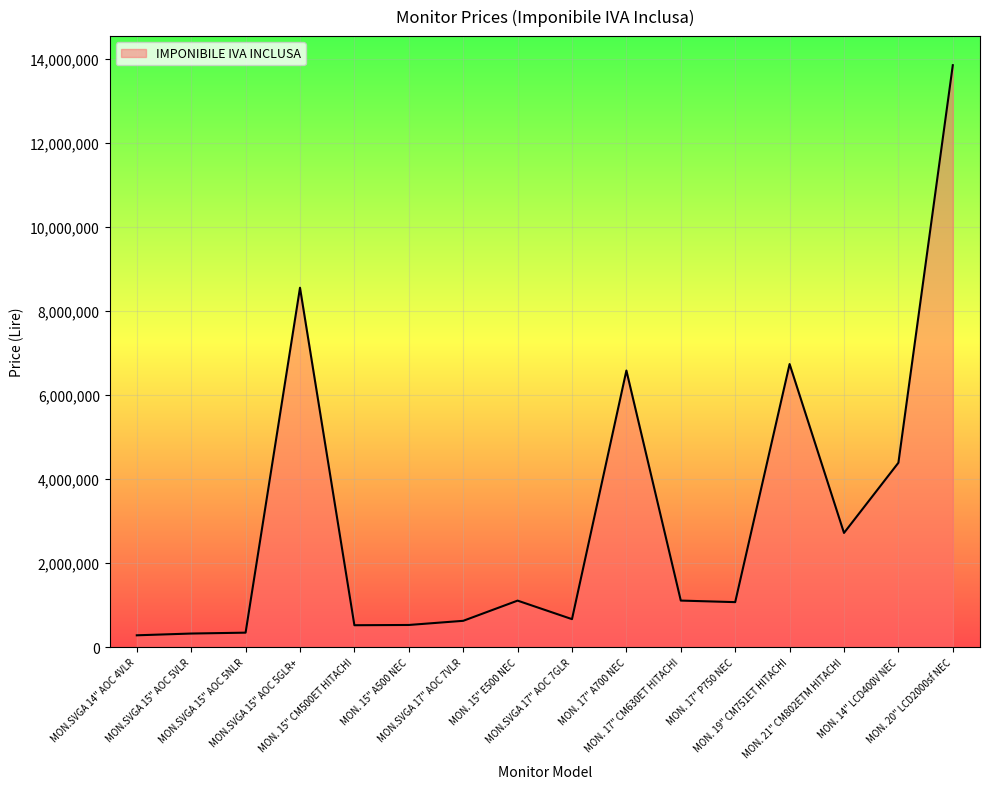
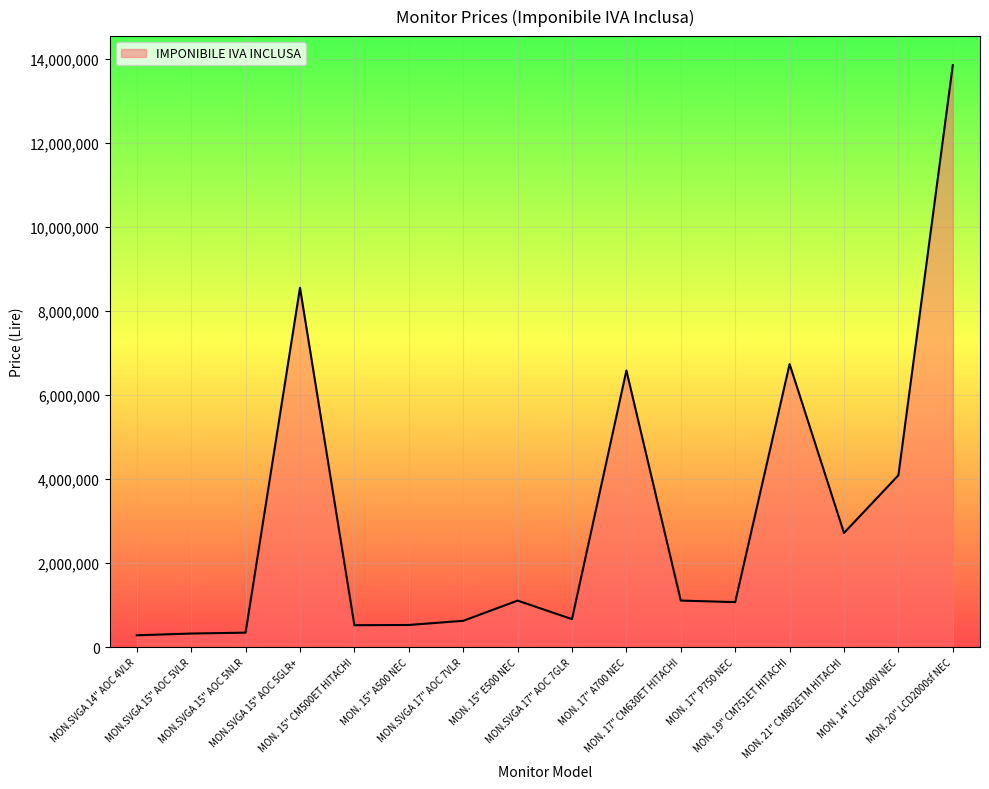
MON. 14" LCD400V NEC: 4,400,000 -> 4,100,000
